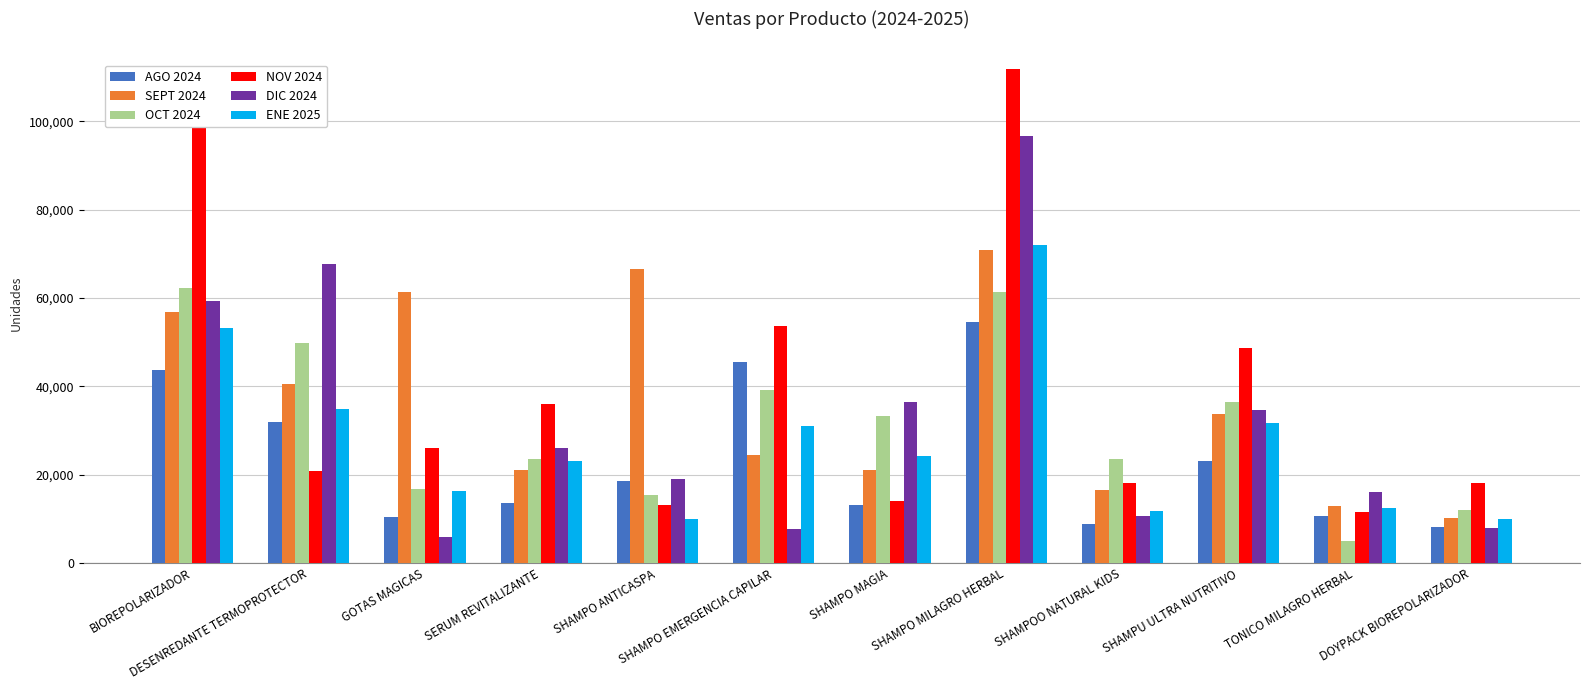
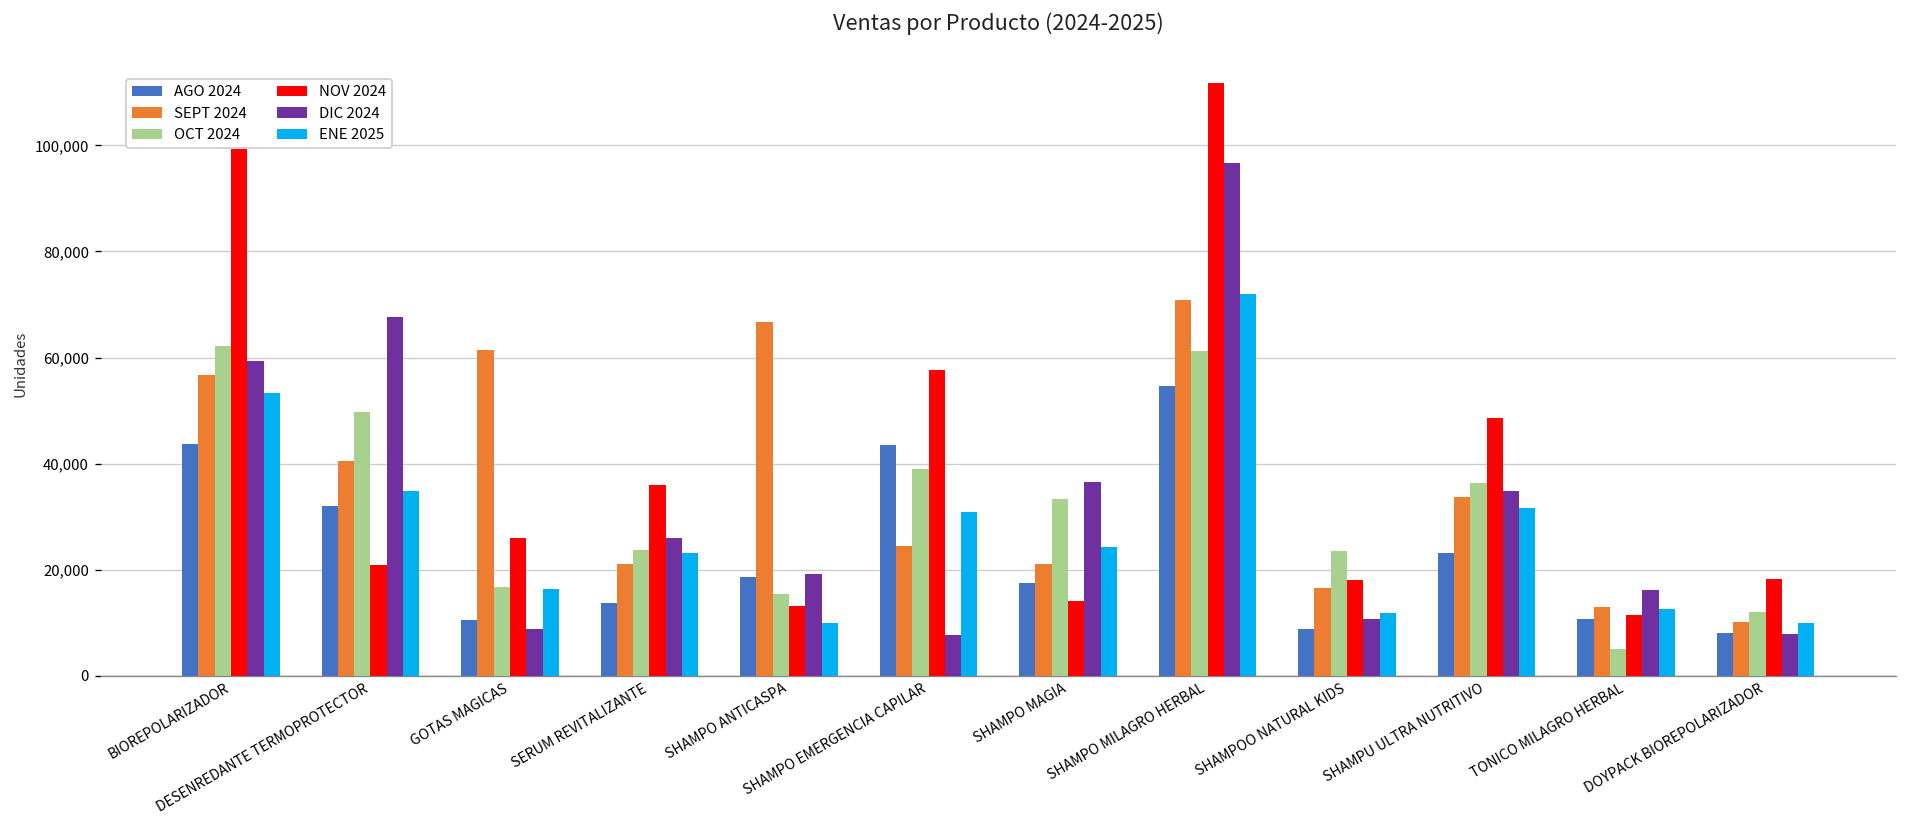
DIC 2024, GOTAS MAGICAS: 6,000 -> 9,000
AGO 2024, SHAMPO EMERGENCIA CAPILAR: 46,000 -> 44,000
NOV 2024, SHAMPO EMERGENCIA CAPILAR: 54,000 -> 58,000
AGO 2024, SHAMPO MAGIA: 13,000 -> 17,000
